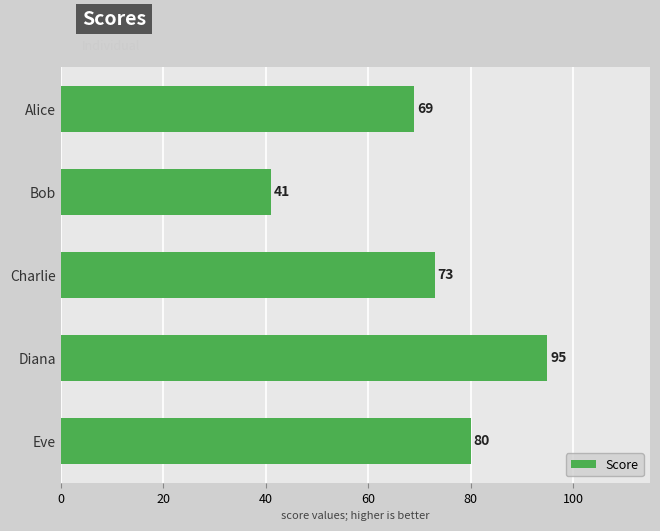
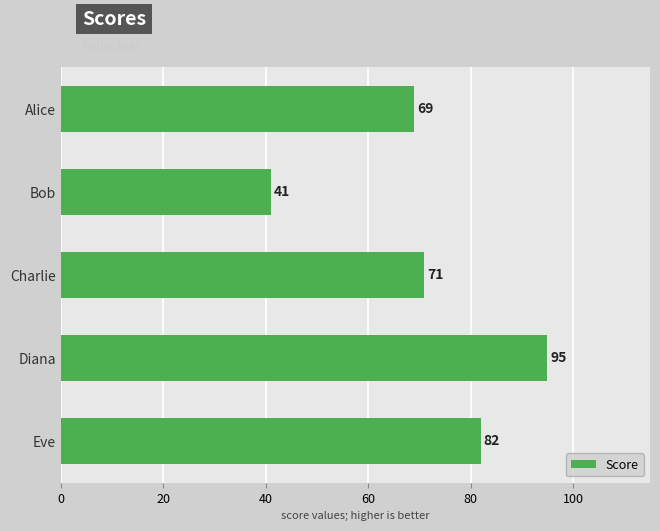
Charlie: 73 -> 71
Eve: 80 -> 82
